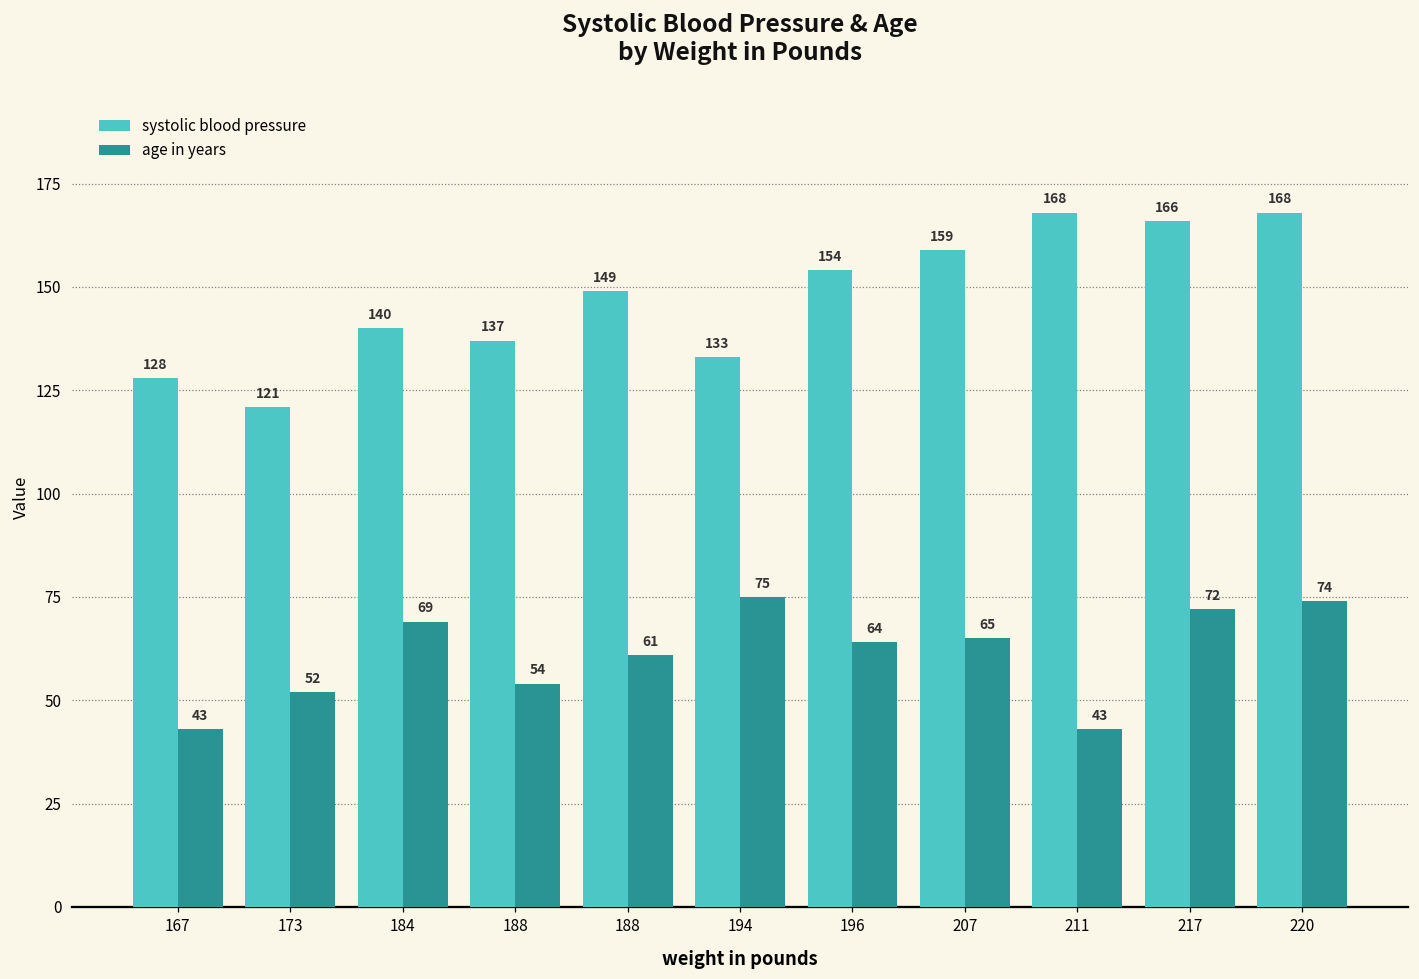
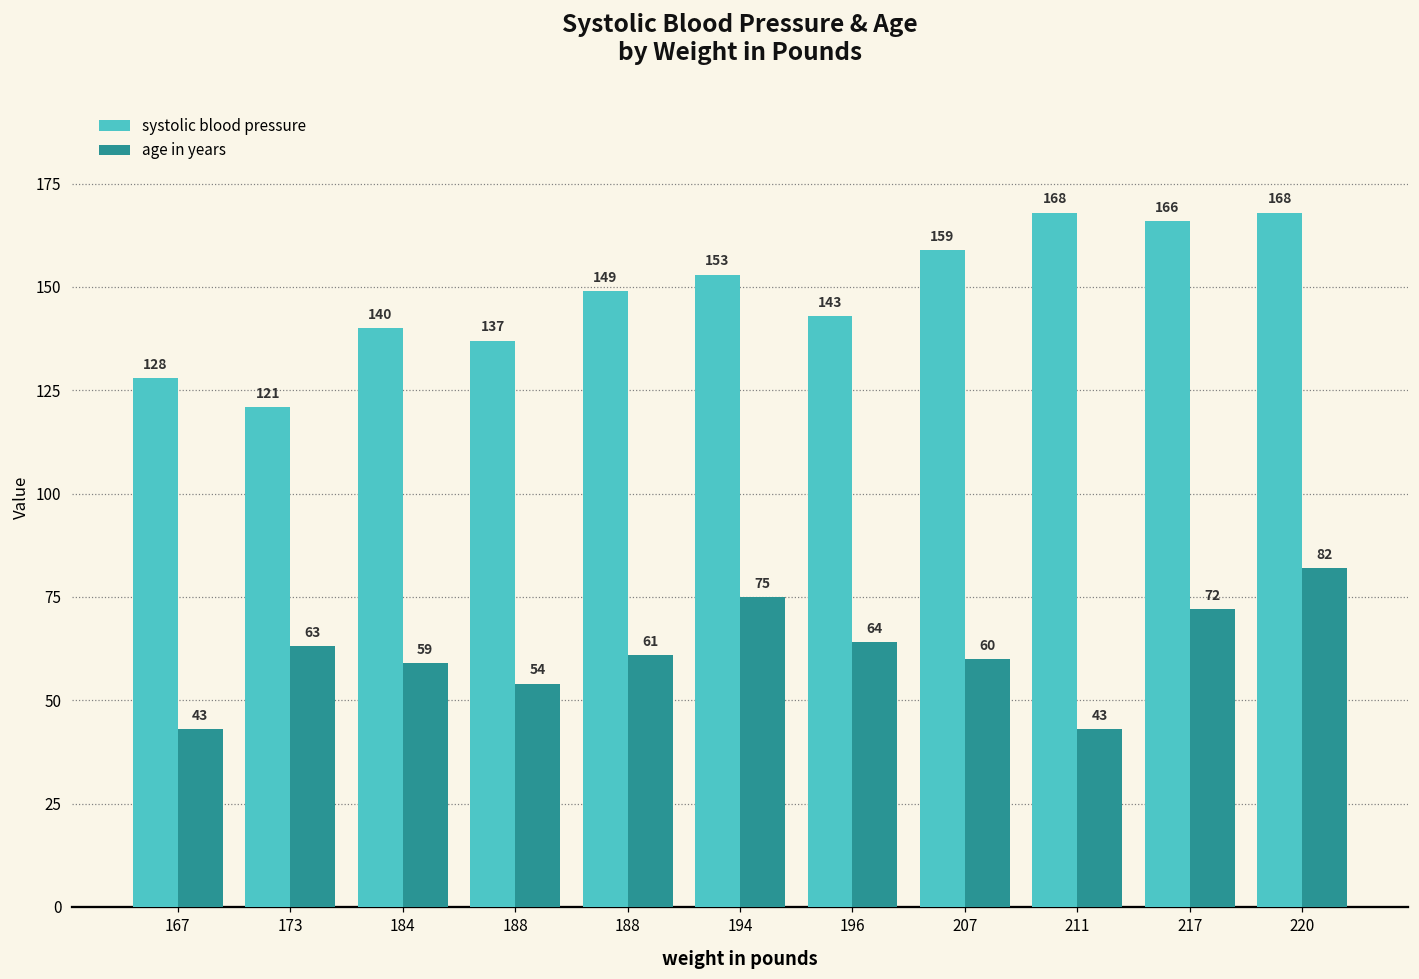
age in years, 173: 52 -> 63
age in years, 184: 69 -> 59
systolic blood pressure, 194: 133 -> 153
systolic blood pressure, 196: 154 -> 143
age in years, 207: 65 -> 60
age in years, 220: 74 -> 82
